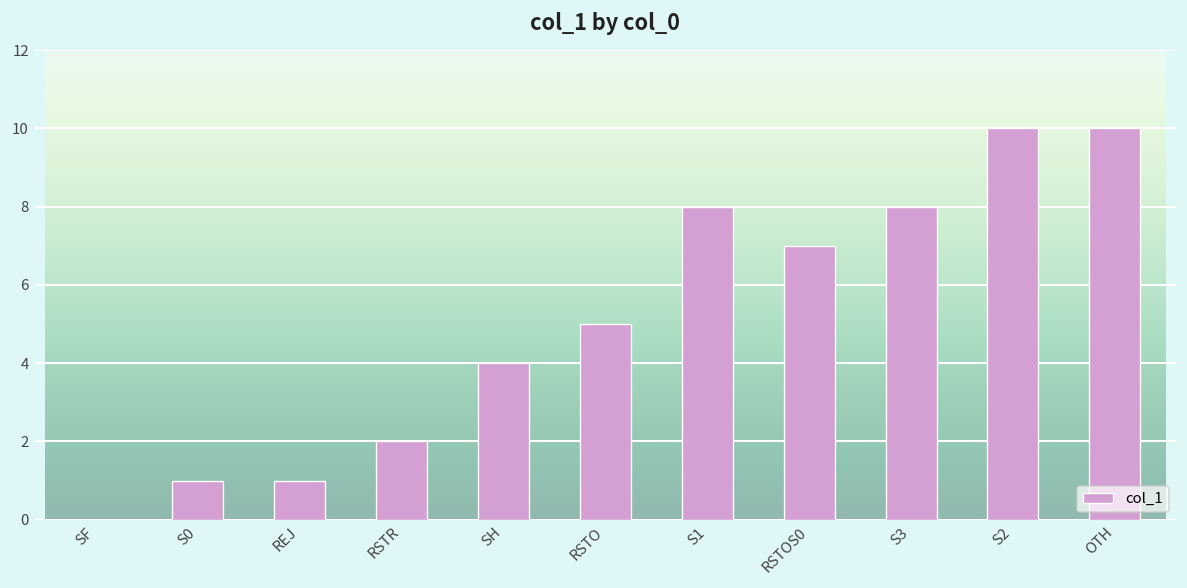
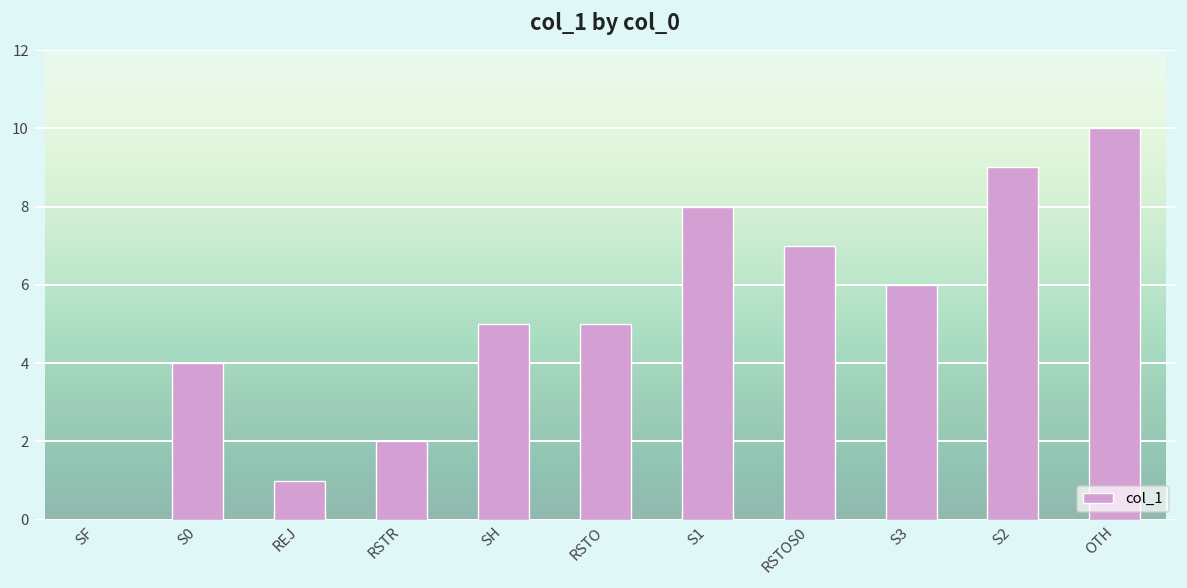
S0: 1 -> 4
SH: 4 -> 5
S3: 8 -> 6
S2: 10 -> 9
